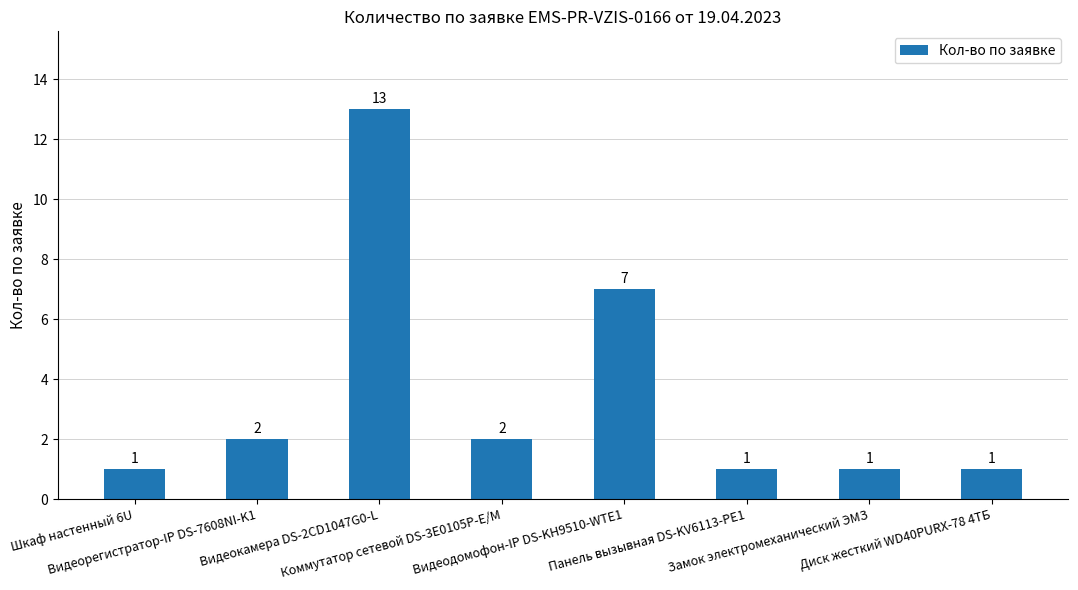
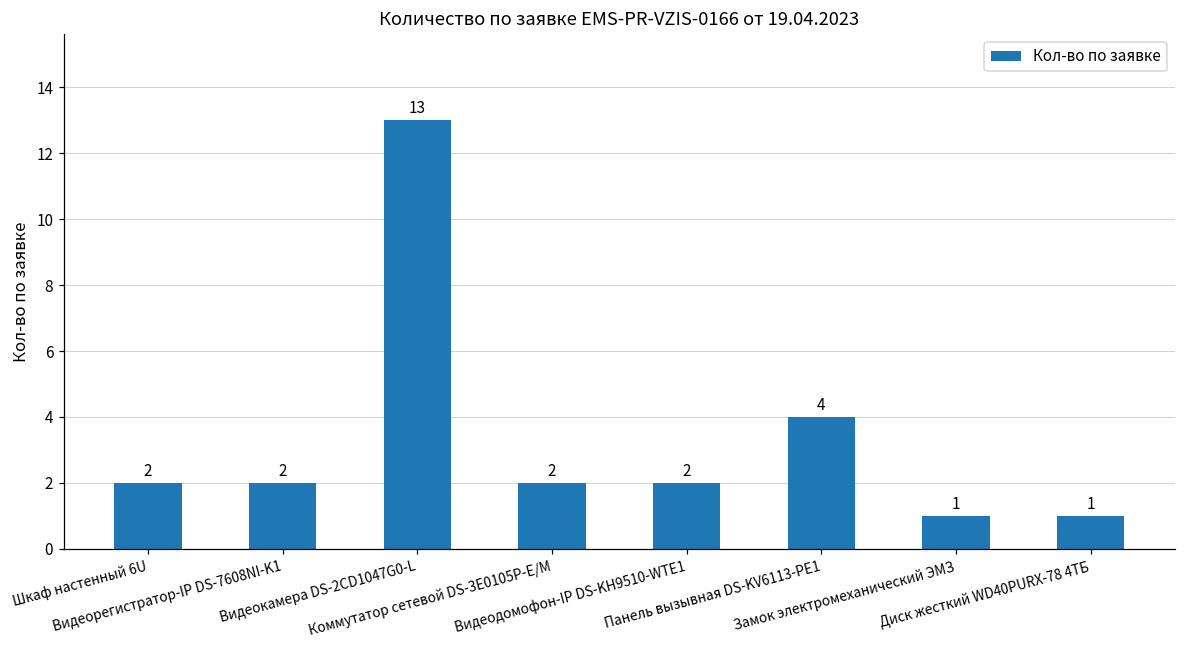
Шкаф настенный 6U: 1 -> 2
Видеодомофон-IP DS-KH9510-WTE1: 7 -> 2
Панель вызывная DS-KV6113-PE1: 1 -> 4
